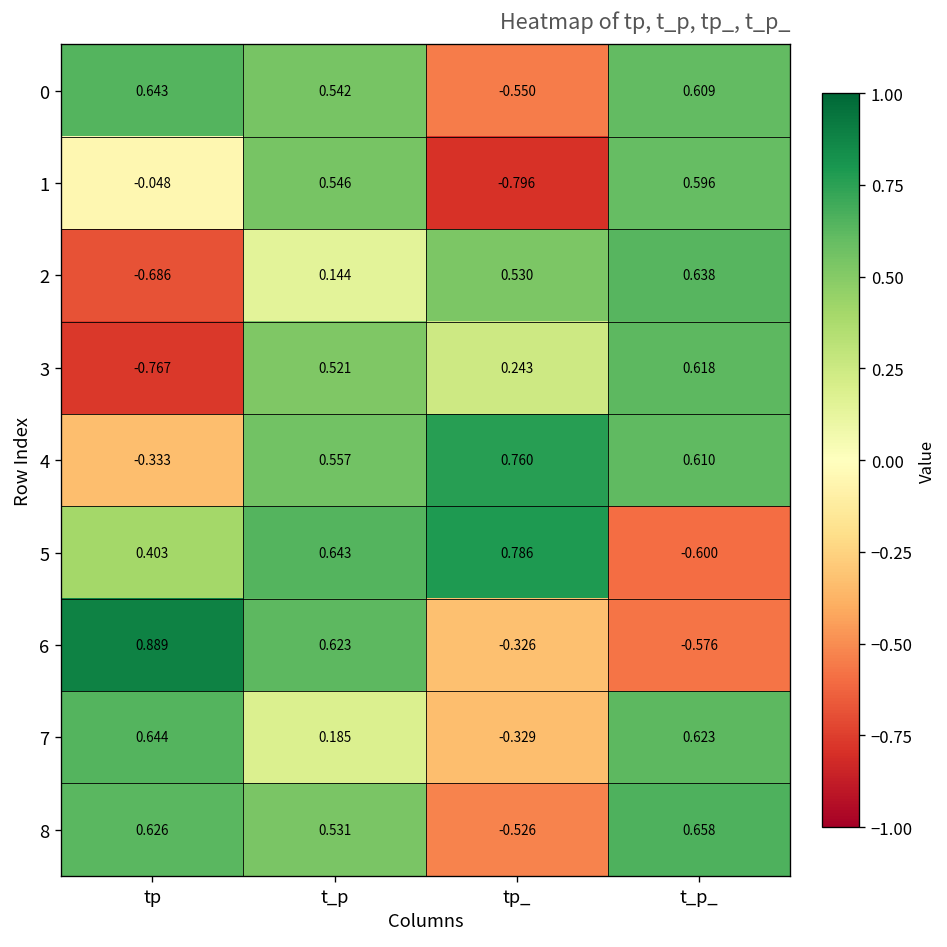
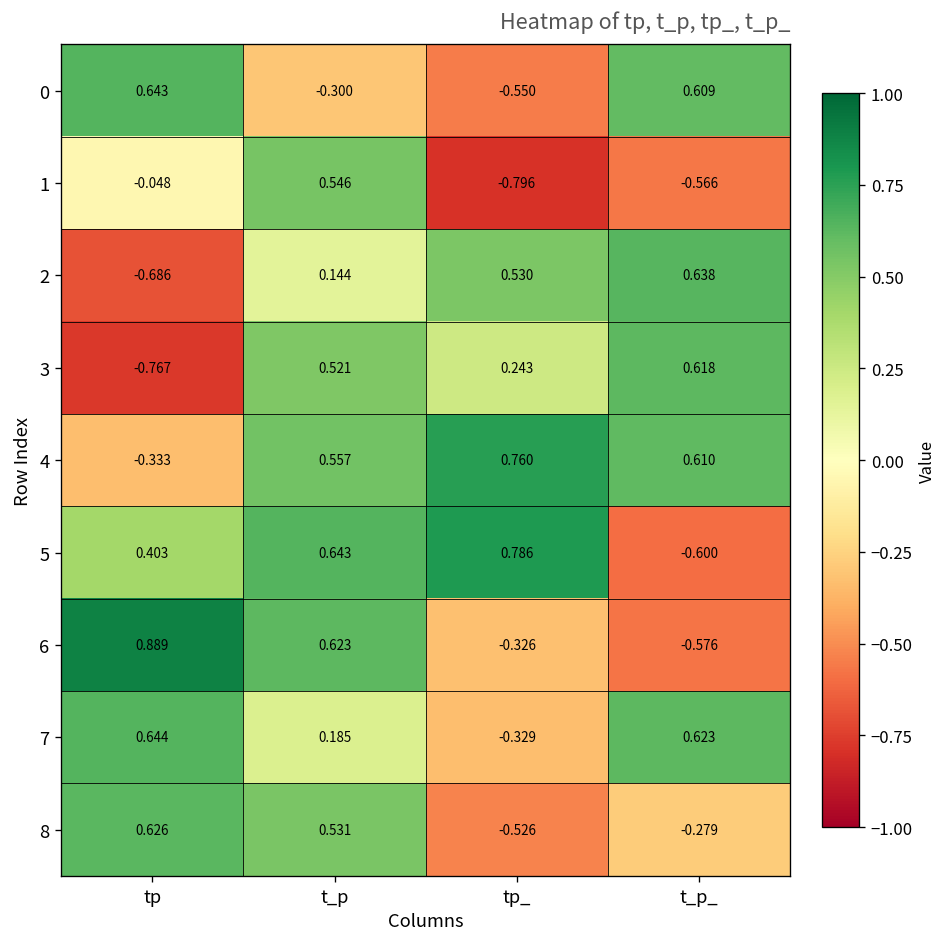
0, t_p: 0.542 -> -0.300
1, t_p_: 0.596 -> -0.566
8, t_p_: 0.658 -> -0.279
